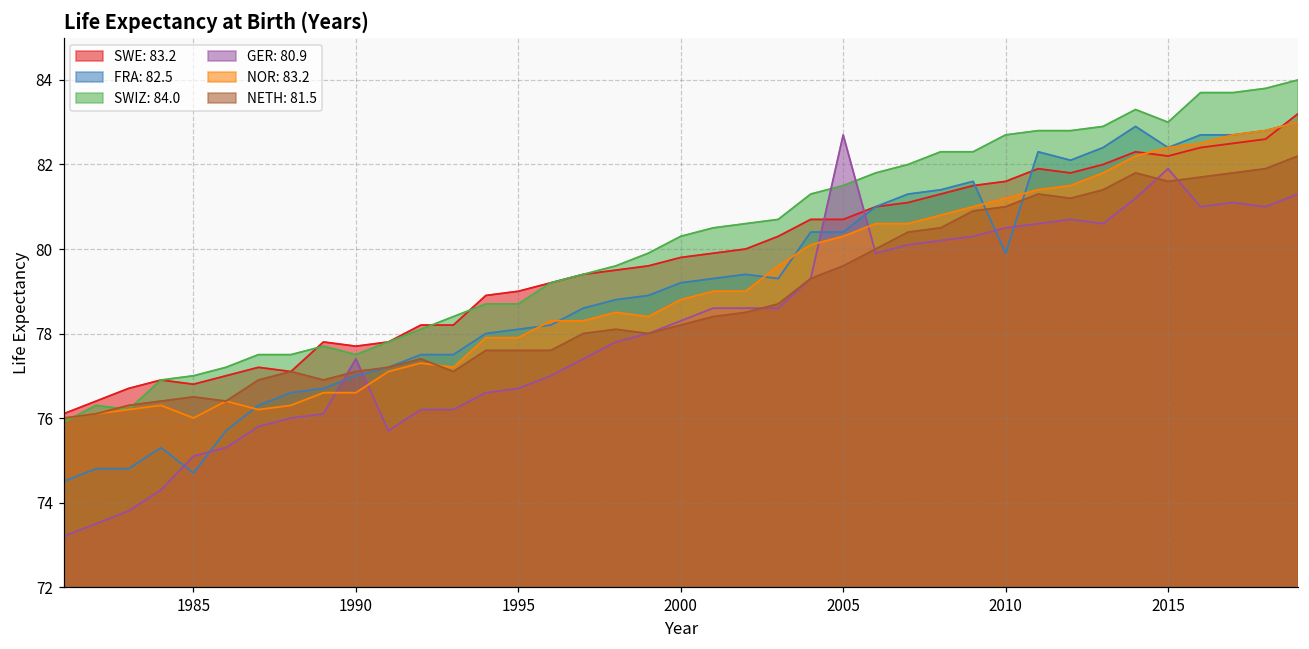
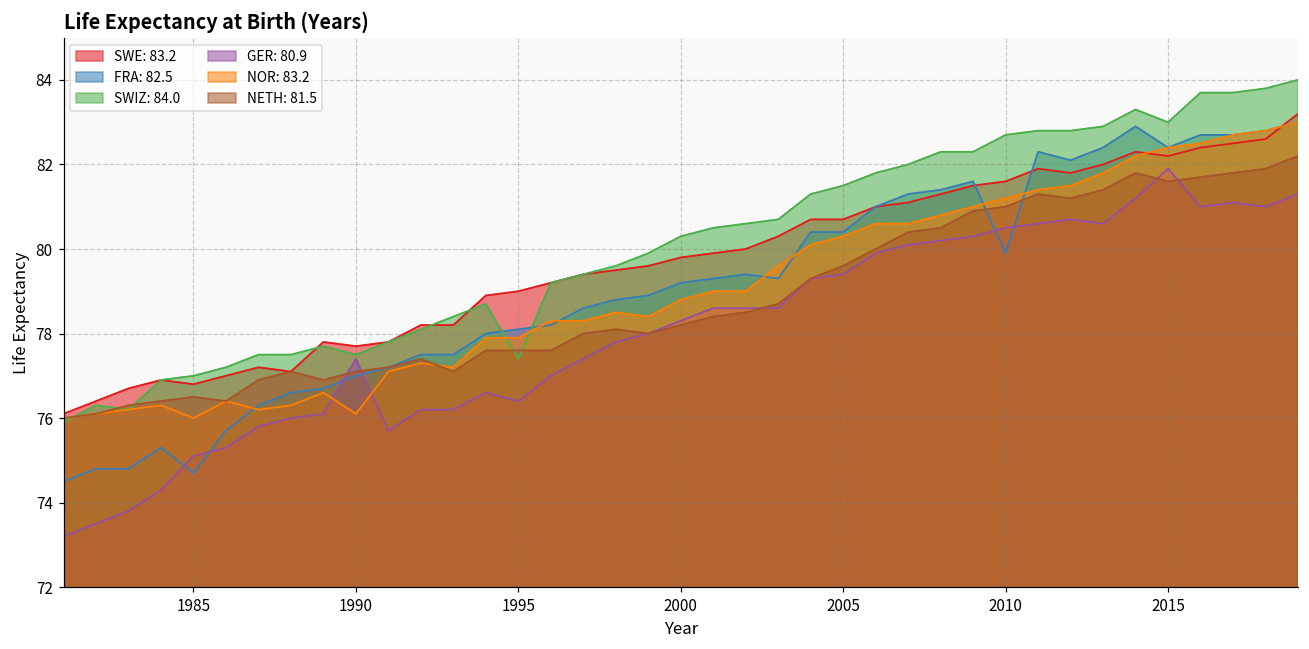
NOR: 83.2, 1990: 76.6 -> 76.1
SWIZ: 84.0, 1995: 78.7 -> 77.4
GER: 80.9, 1995: 76.7 -> 76.4
GER: 80.9, 2005: 82.7 -> 79.4
